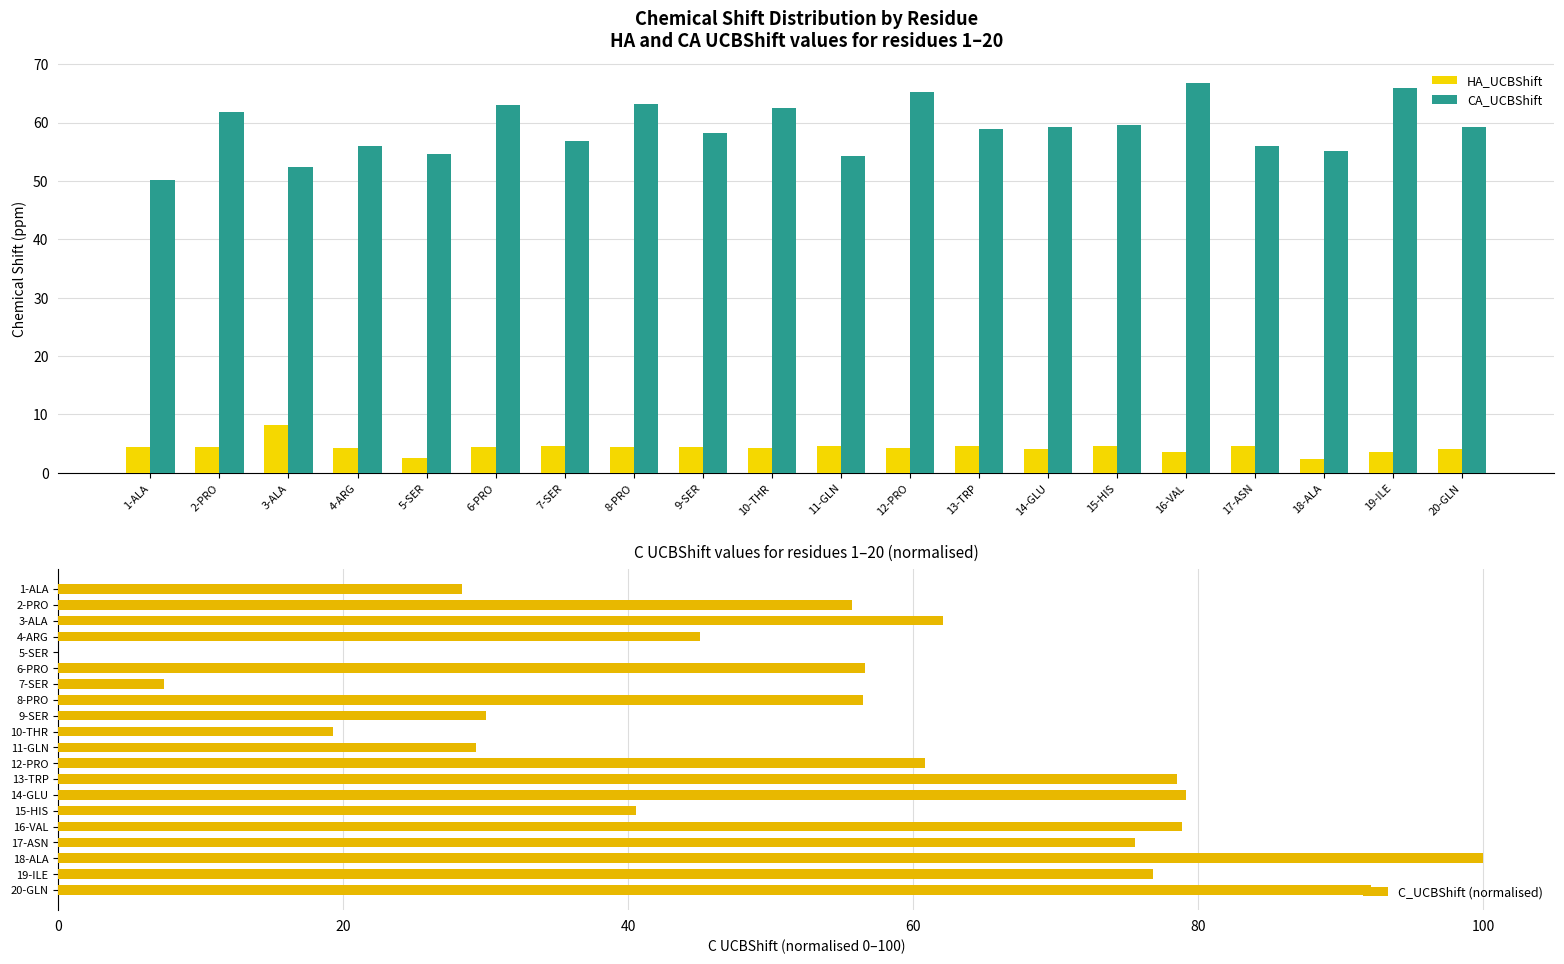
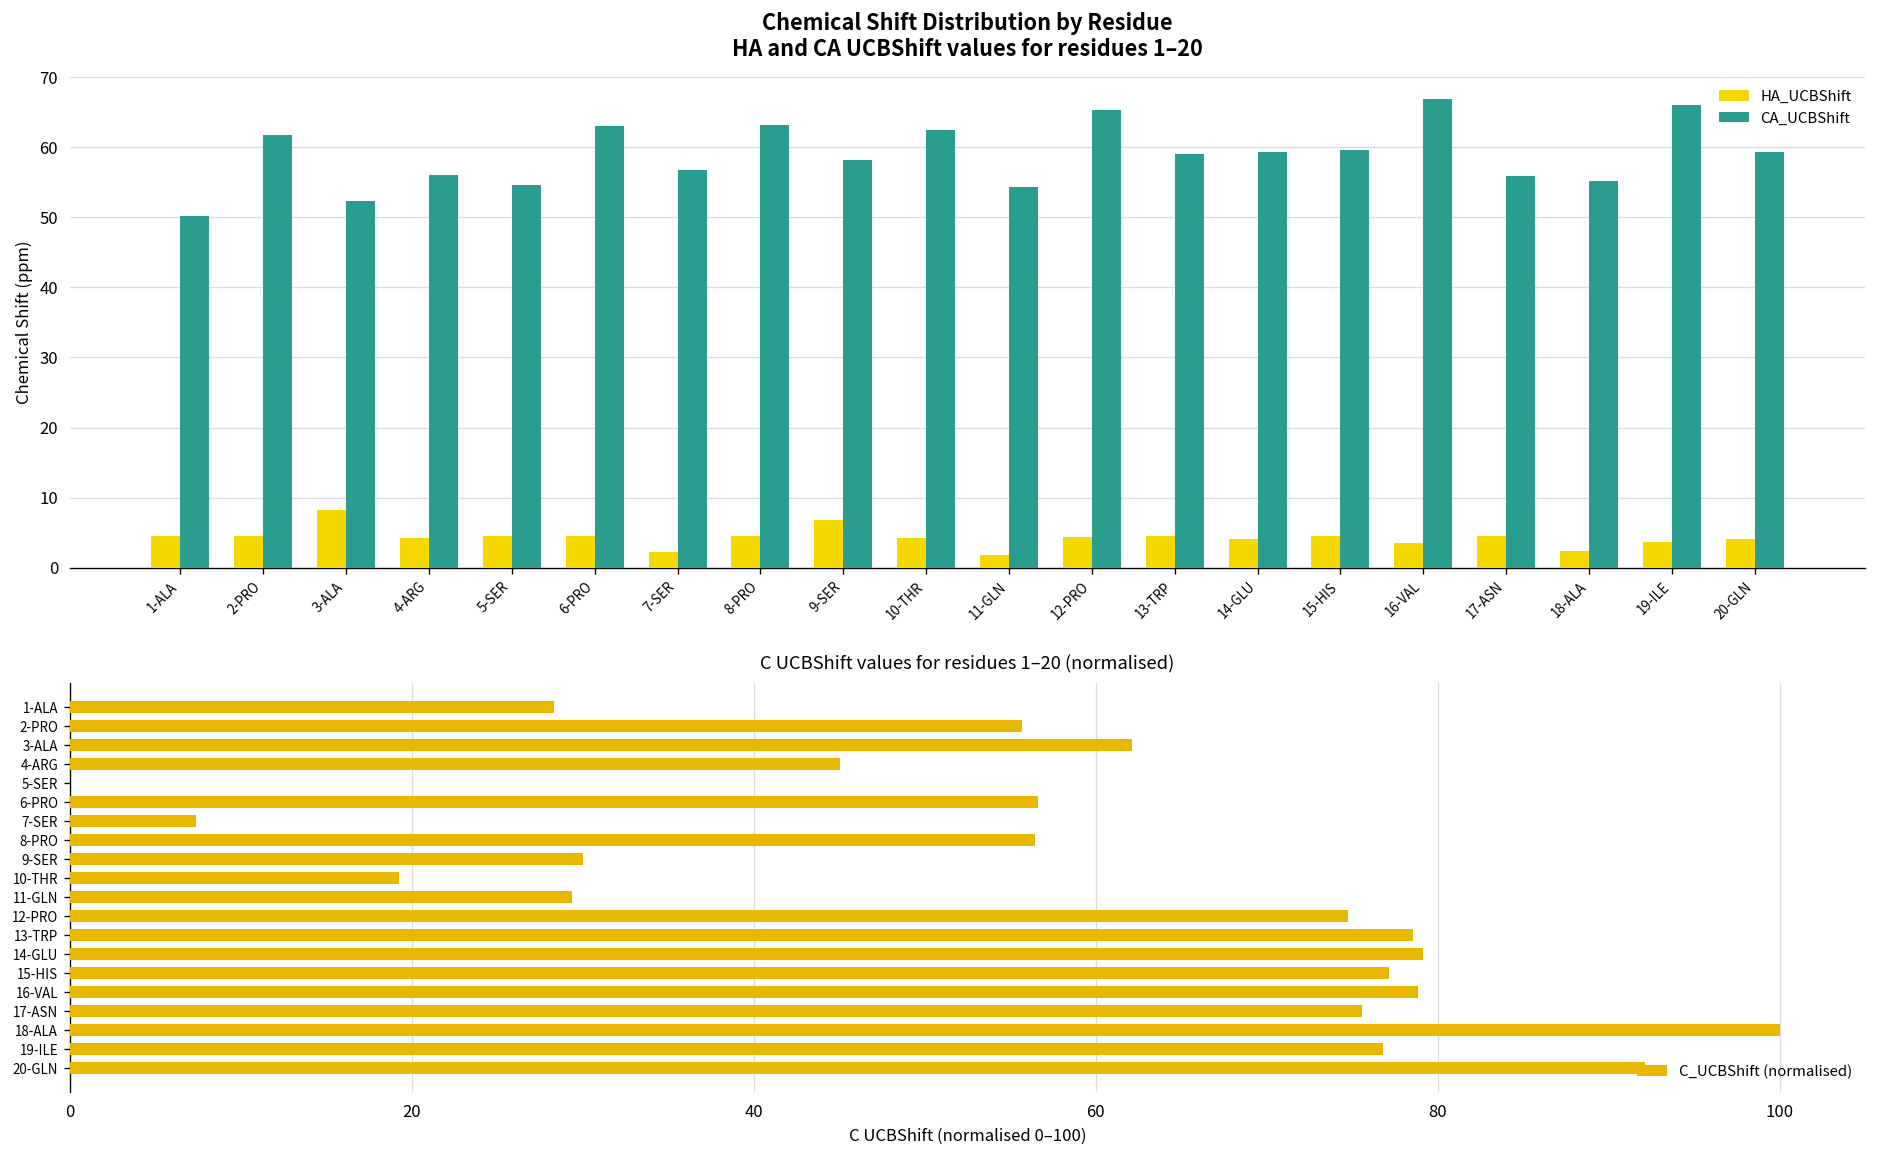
Chemical Shift Distribution by Residue HA and CA UCBShift values for residues 1–20, HA_UCBShift, 5-SER: 3 -> 5
Chemical Shift Distribution by Residue HA and CA UCBShift values for residues 1–20, HA_UCBShift, 7-SER: 5 -> 2
Chemical Shift Distribution by Residue HA and CA UCBShift values for residues 1–20, HA_UCBShift, 9-SER: 4 -> 7
Chemical Shift Distribution by Residue HA and CA UCBShift values for residues 1–20, HA_UCBShift, 11-GLN: 5 -> 2
C UCBShift values for residues 1–20 (normalised), 12-PRO: 60.8 -> 74.7
C UCBShift values for residues 1–20 (normalised), 15-HIS: 40.5 -> 77.1
